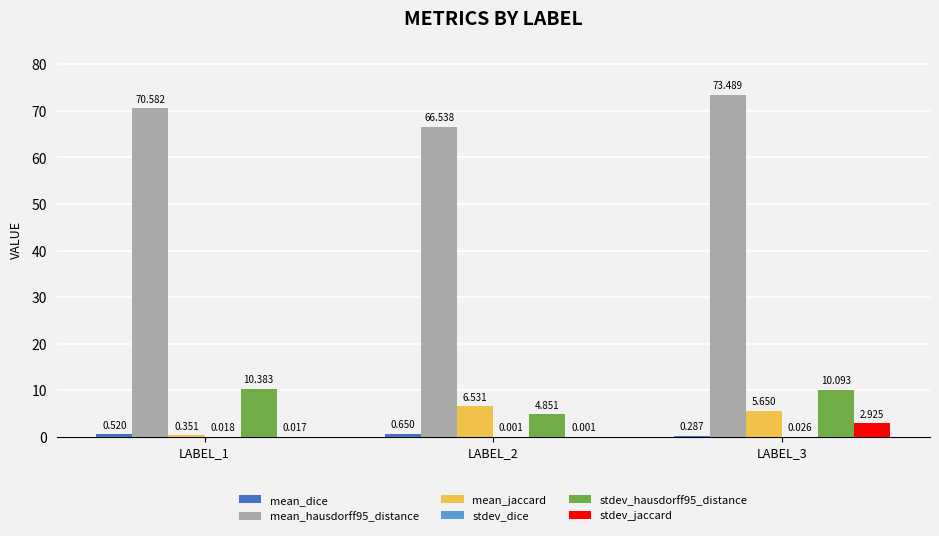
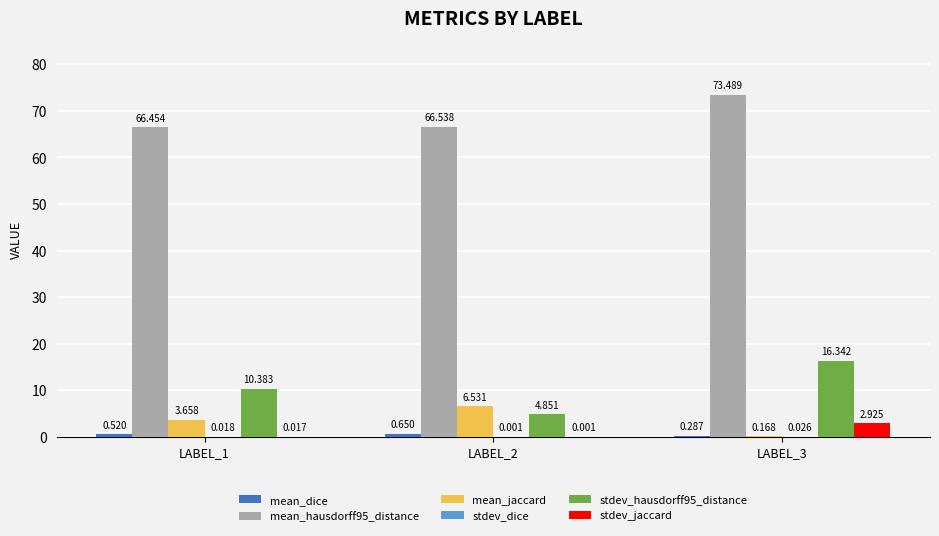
mean_hausdorff95_distance, LABEL_1: 70.582 -> 66.454
mean_jaccard, LABEL_1: 0.351 -> 3.658
mean_jaccard, LABEL_3: 5.650 -> 0.168
stdev_hausdorff95_distance, LABEL_3: 10.093 -> 16.342
